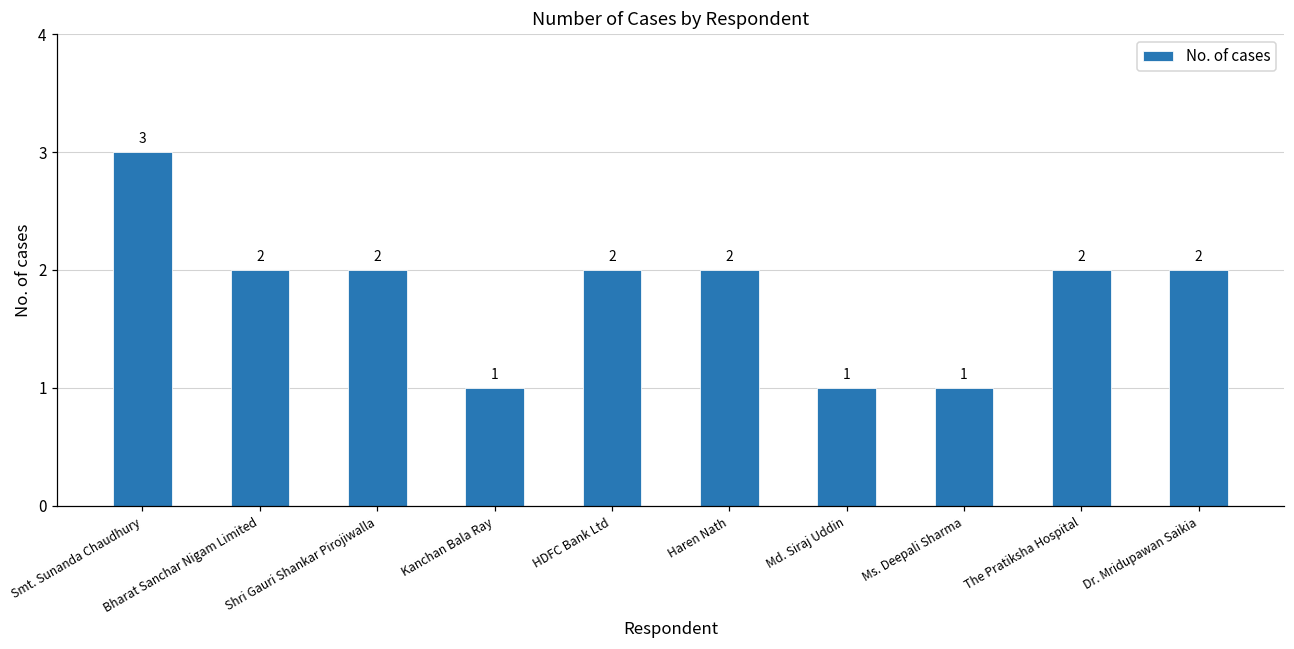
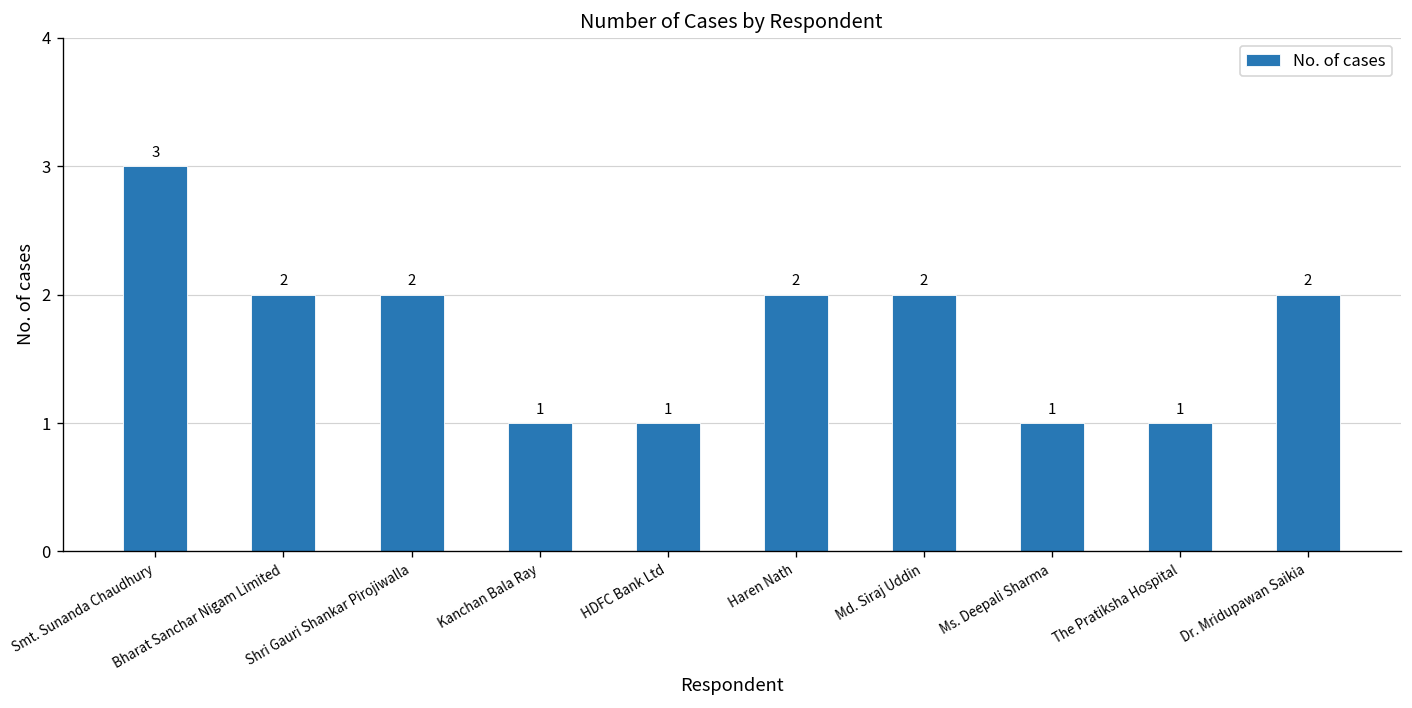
HDFC Bank Ltd: 2 -> 1
Md. Siraj Uddin: 1 -> 2
The Pratiksha Hospital: 2 -> 1
